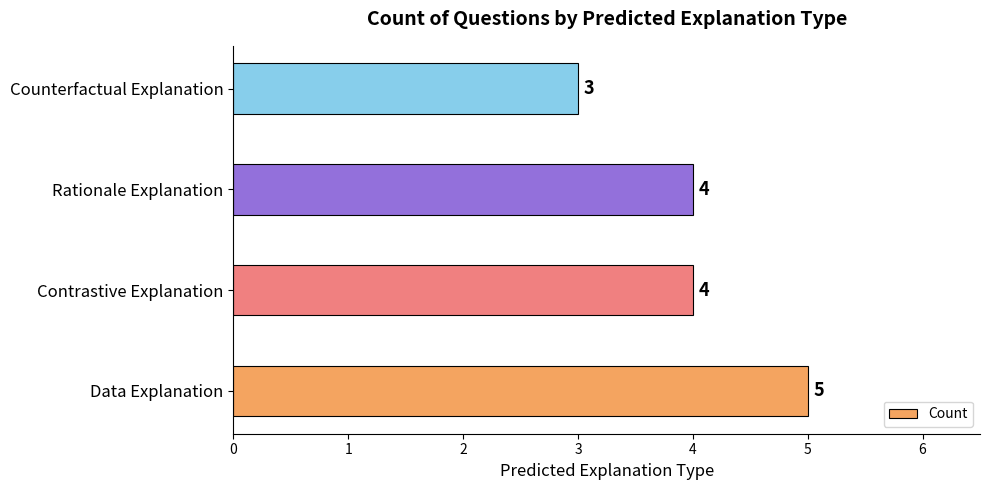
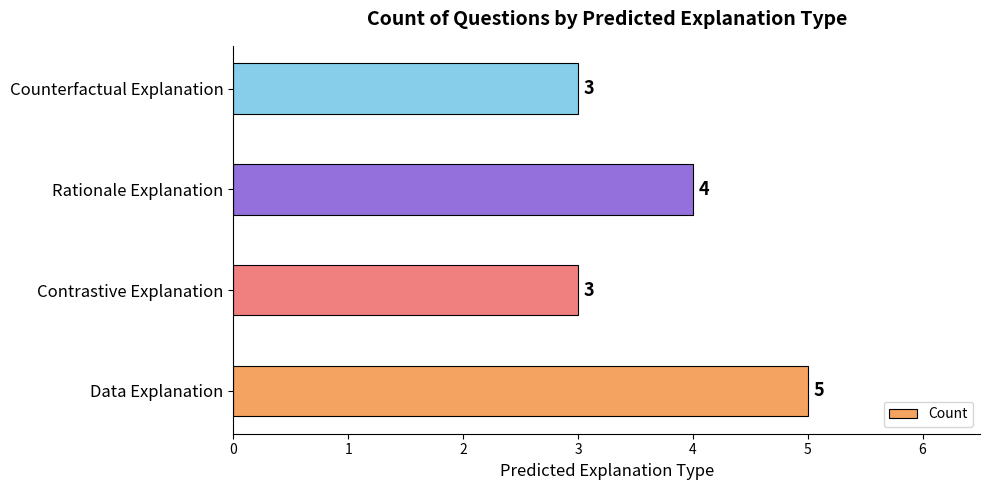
Contrastive Explanation: 4 -> 3
